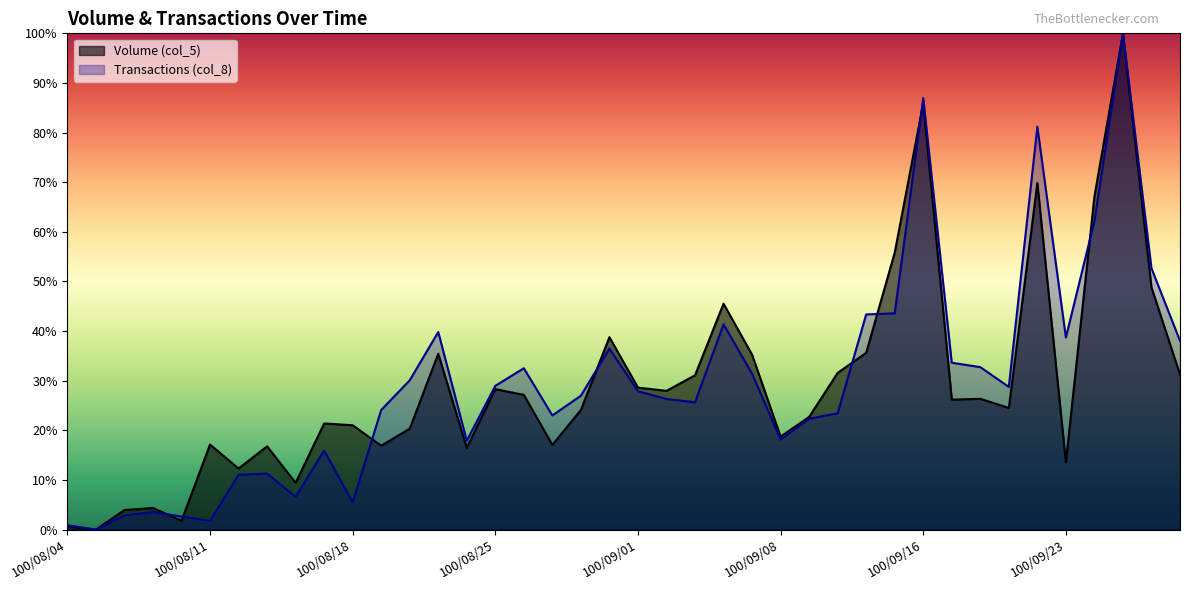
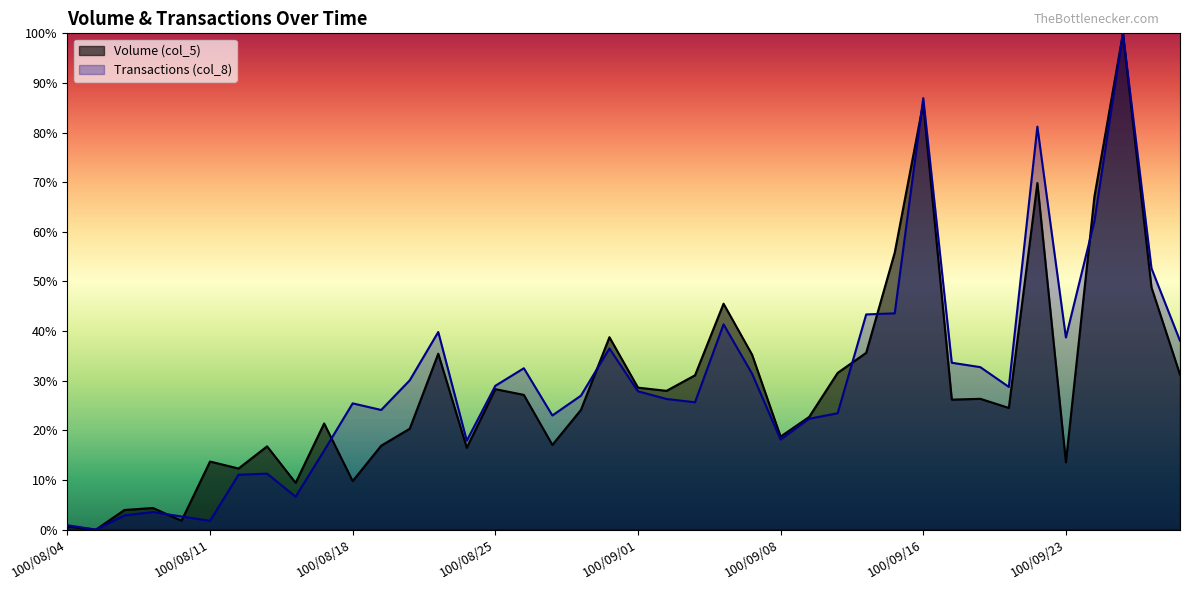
Volume (col_5), 100/08/11: 17% -> 14%
Volume (col_5), 100/08/18: 21% -> 10%
Transactions (col_8), 100/08/18: 6% -> 25%
